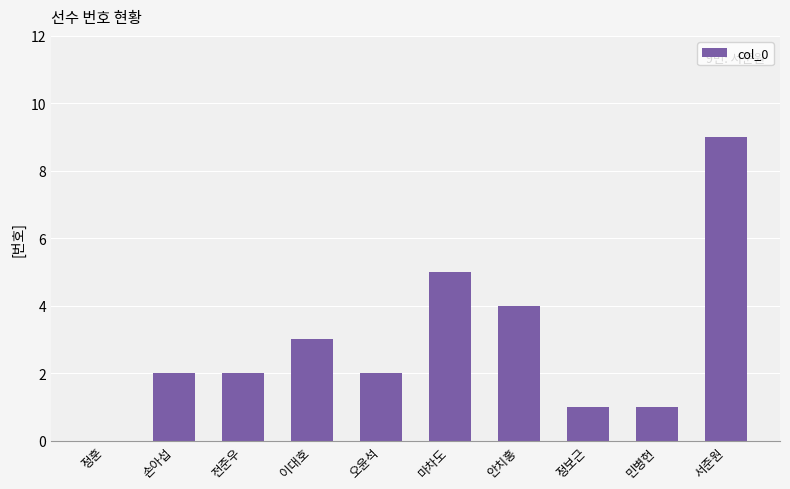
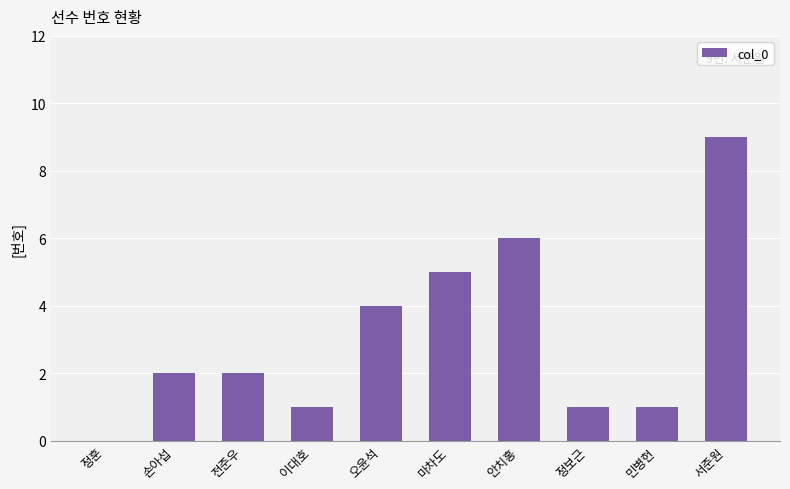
이대호: 3 -> 1
오윤석: 2 -> 4
안치홍: 4 -> 6
